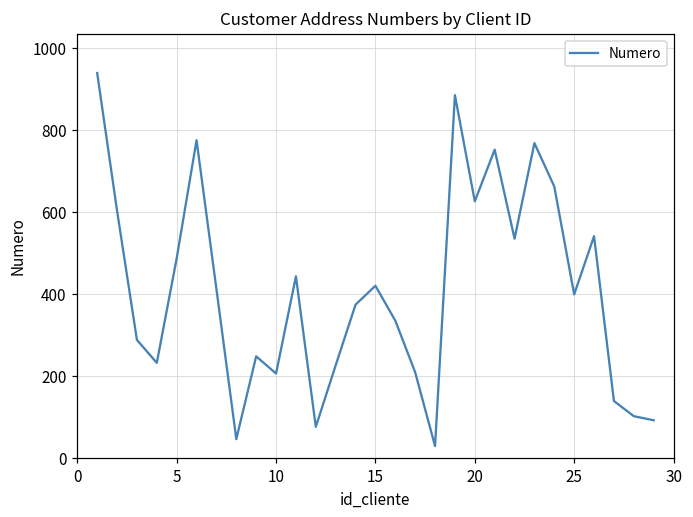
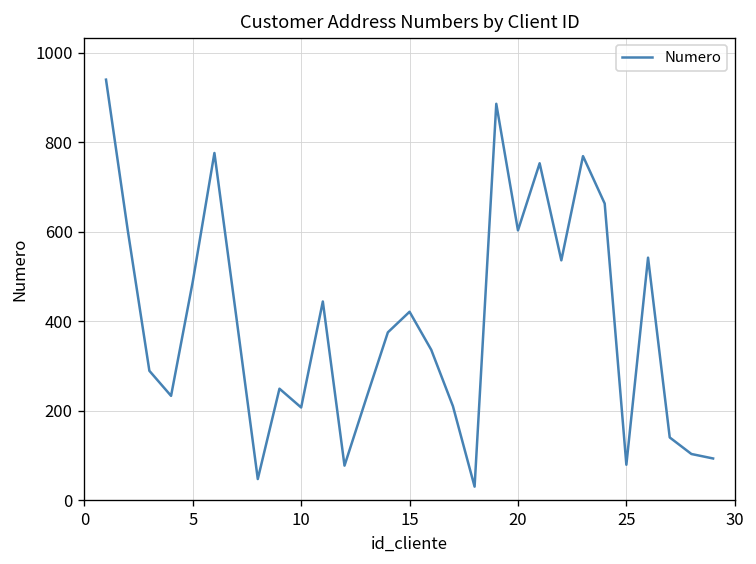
20: 630 -> 600
25: 400 -> 80
